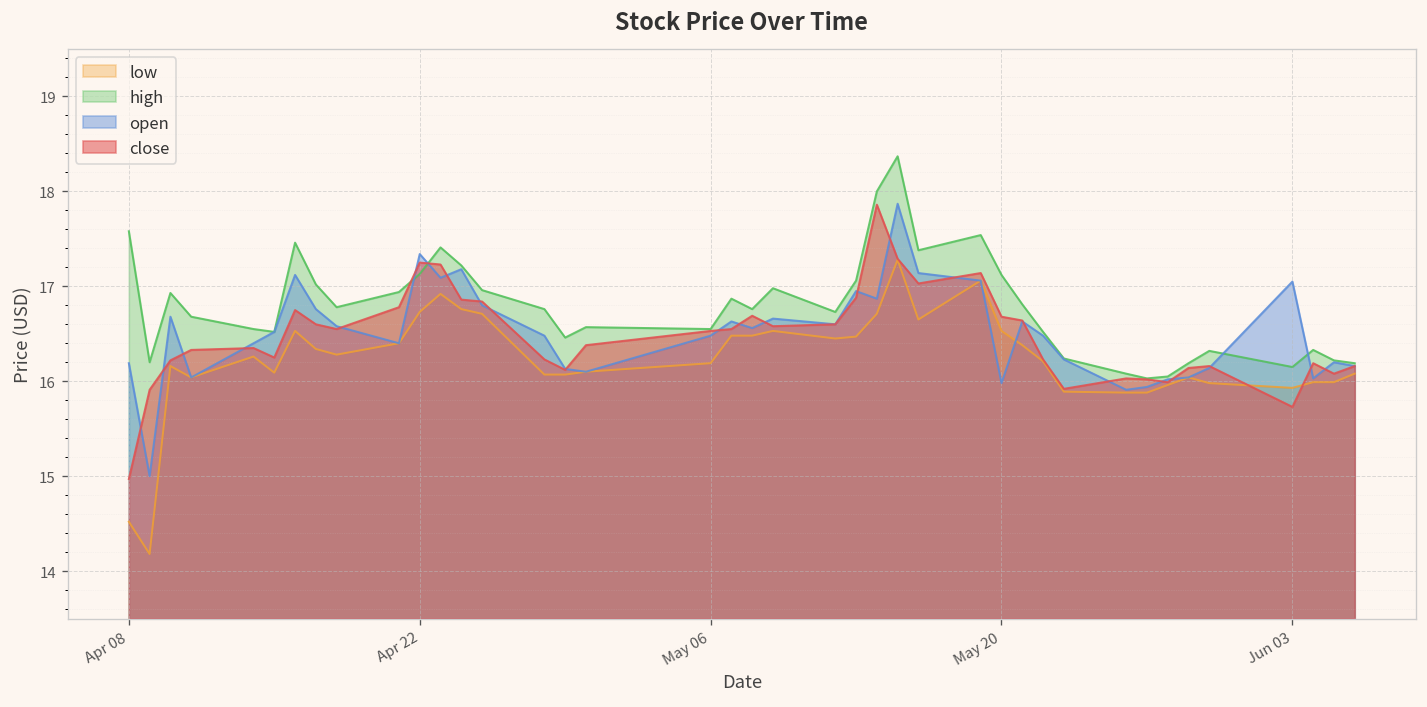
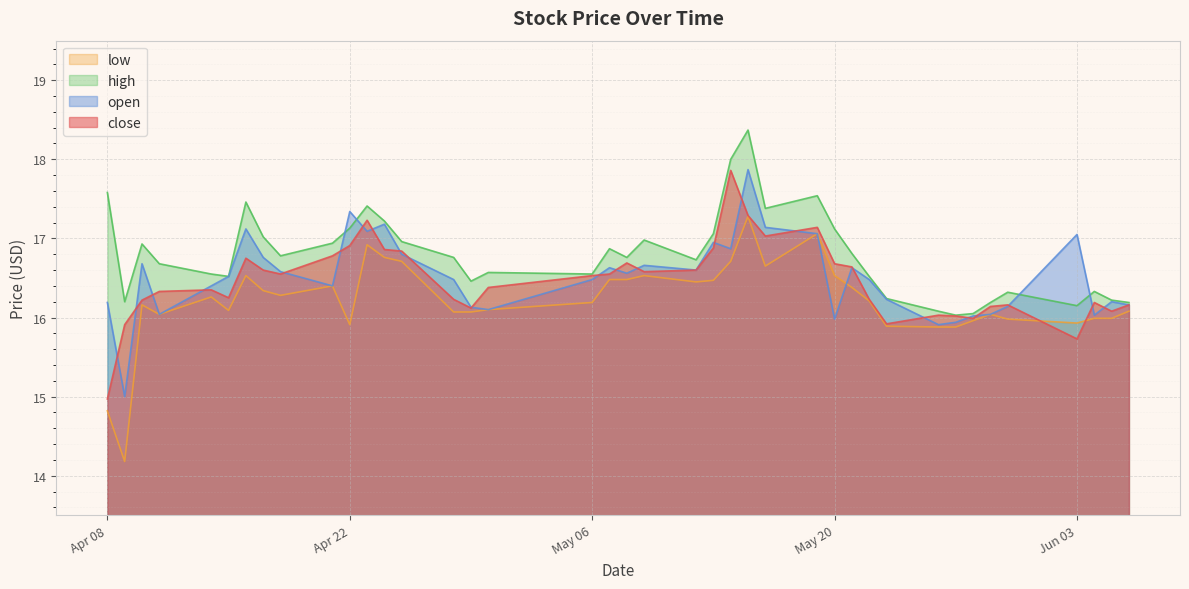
low, Apr 08: 14.5 -> 14.8
low, Apr 22: 16.7 -> 15.9
close, Apr 22: 17.3 -> 16.9
